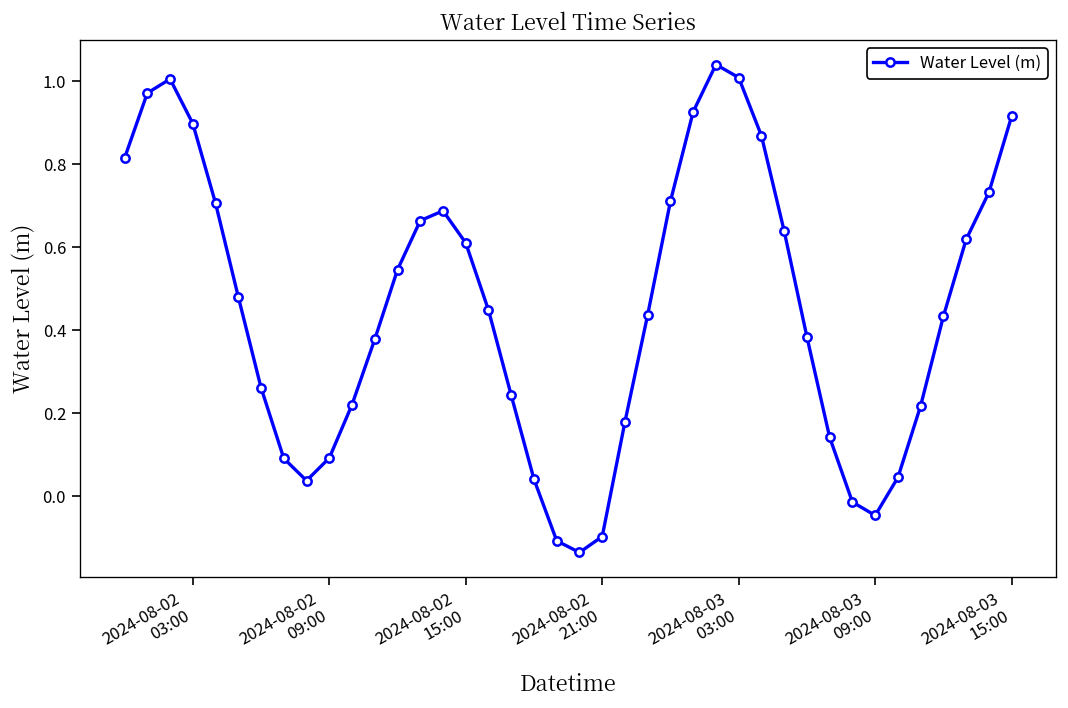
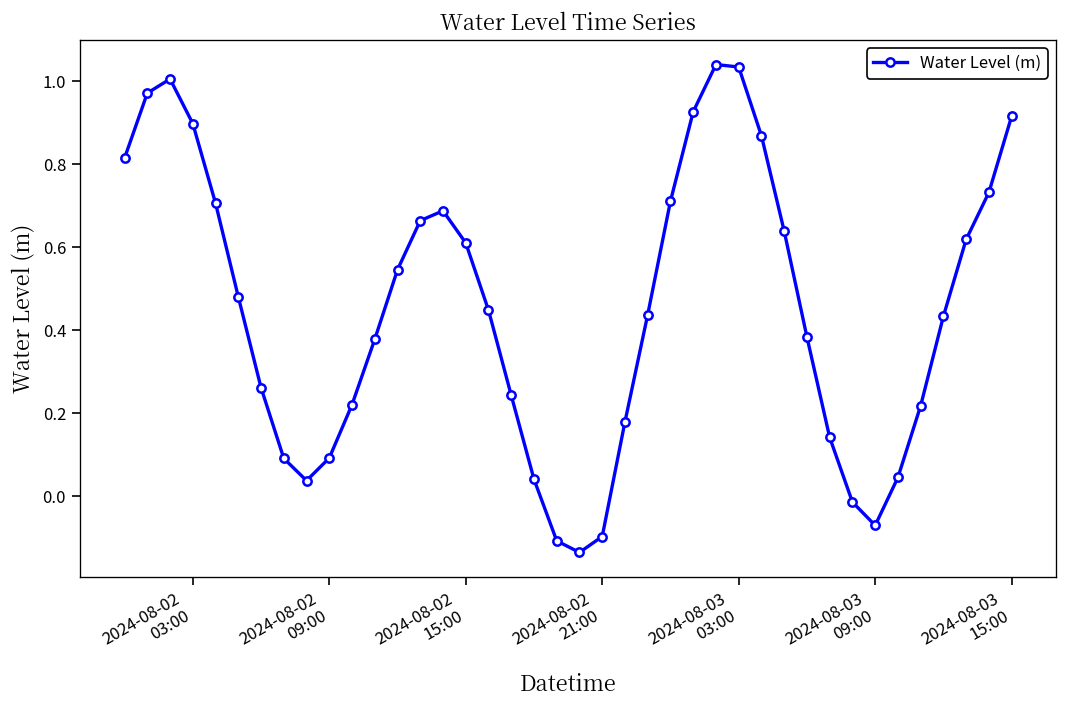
2024-08-03 03:00: 1.01 -> 1.03
2024-08-03 09:00: -0.05 -> -0.07
